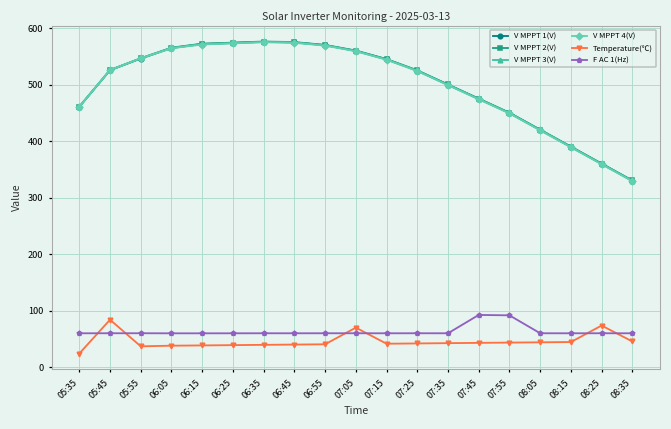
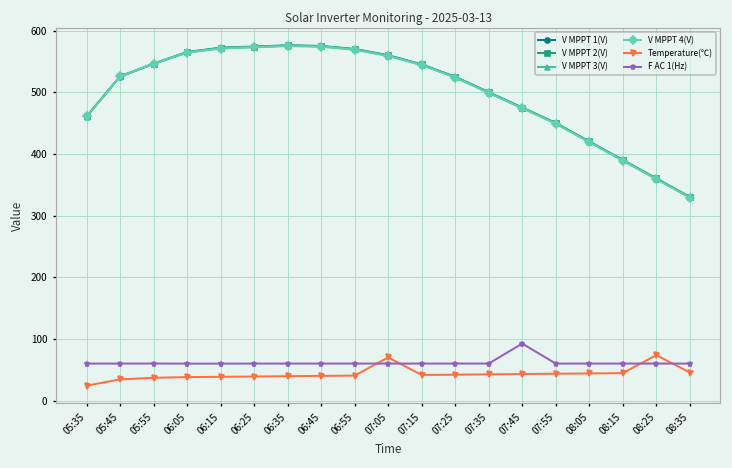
Temperature(℃), 05:45: 80 -> 30
F AC 1(Hz), 07:55: 90 -> 60
